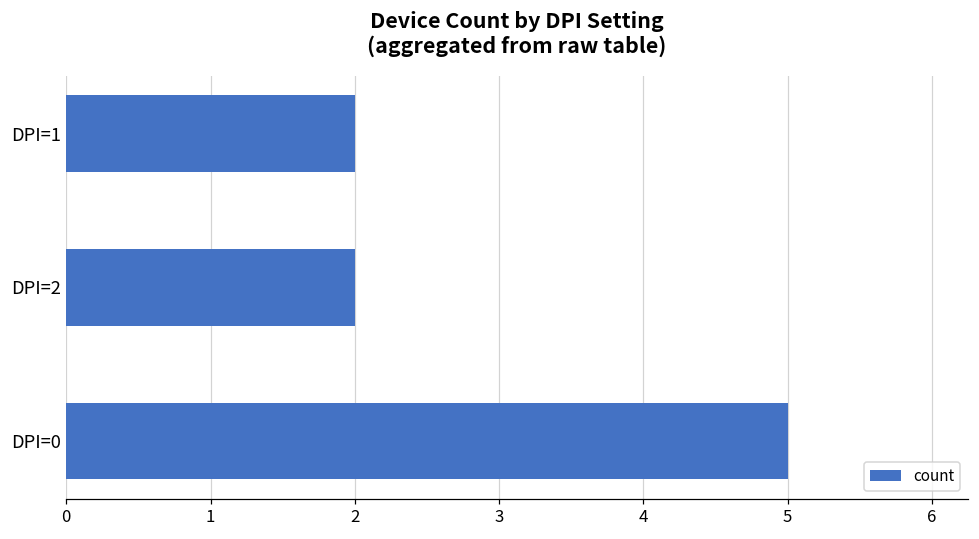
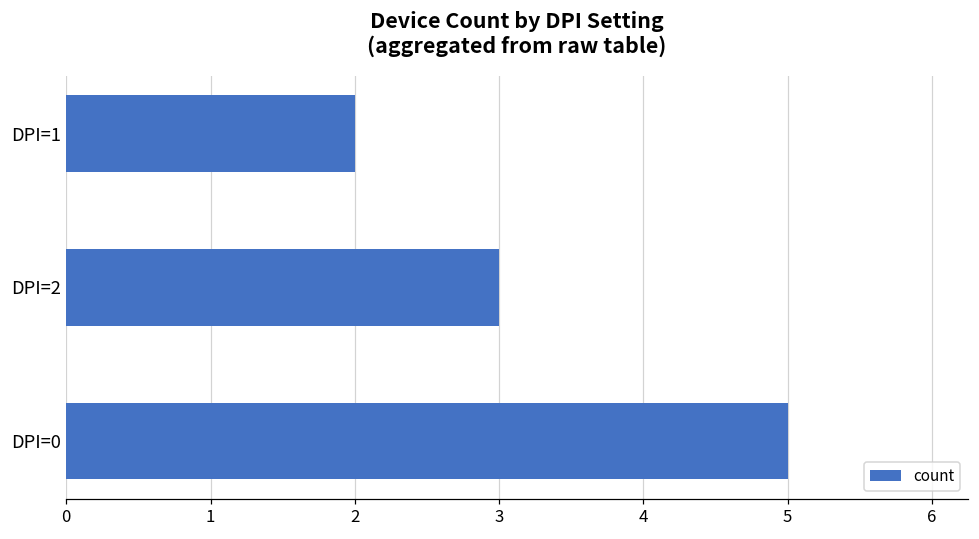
DPI=2: 2 -> 3
